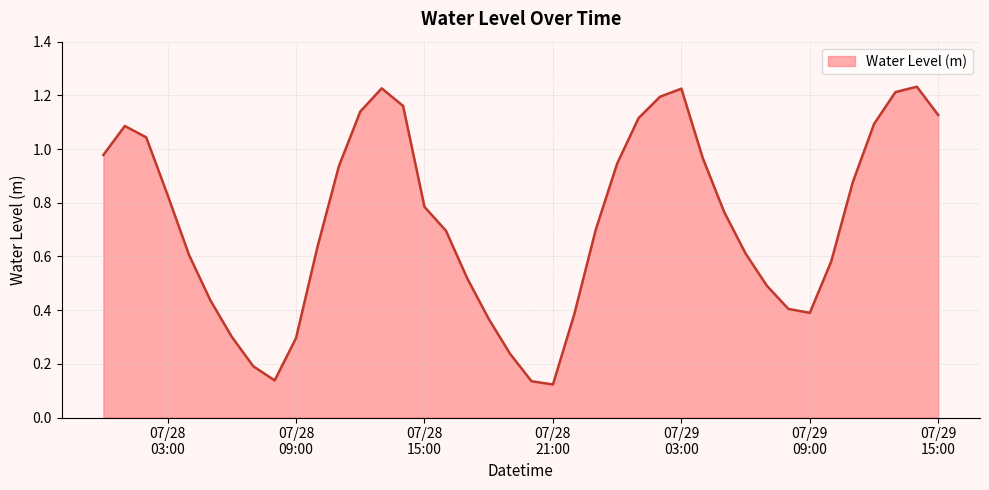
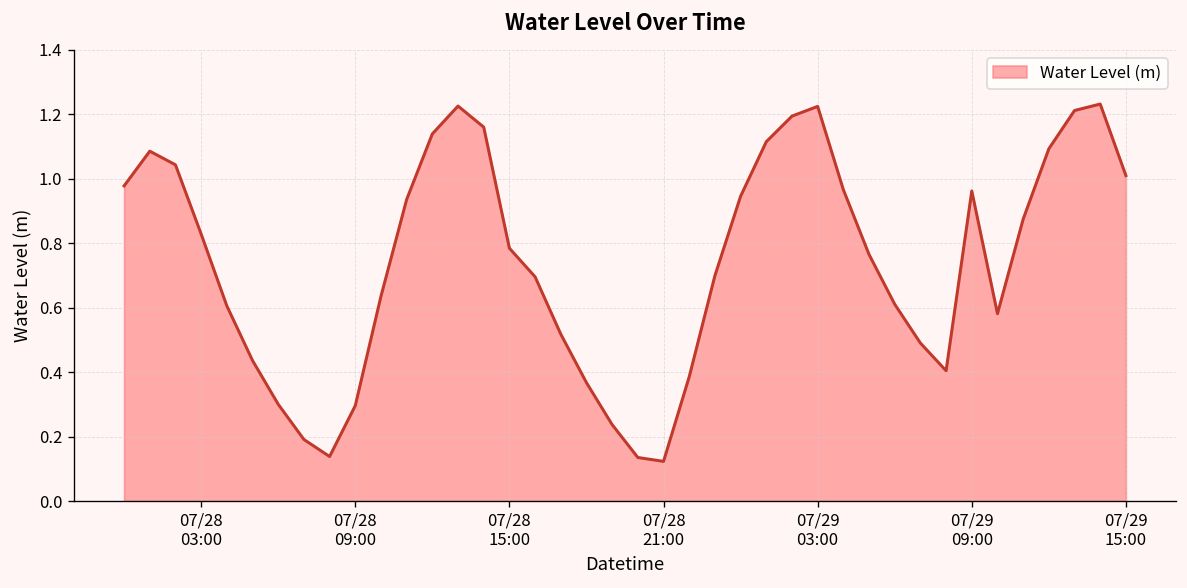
07/29 09:00: 0.39 -> 0.96
07/29 15:00: 1.13 -> 1.01
